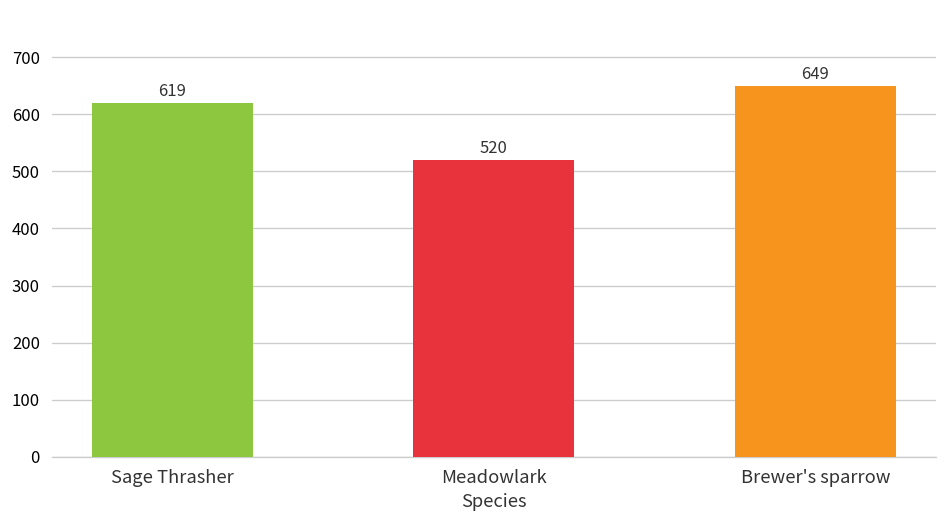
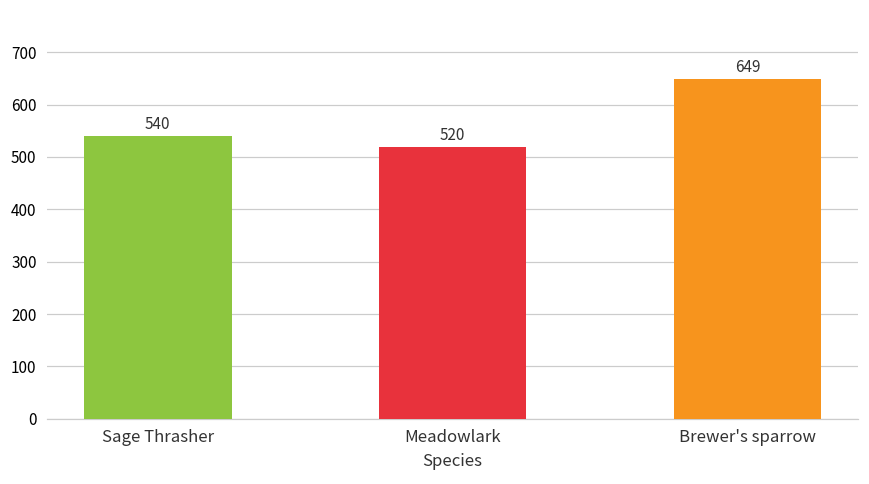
Sage Thrasher: 619 -> 540
